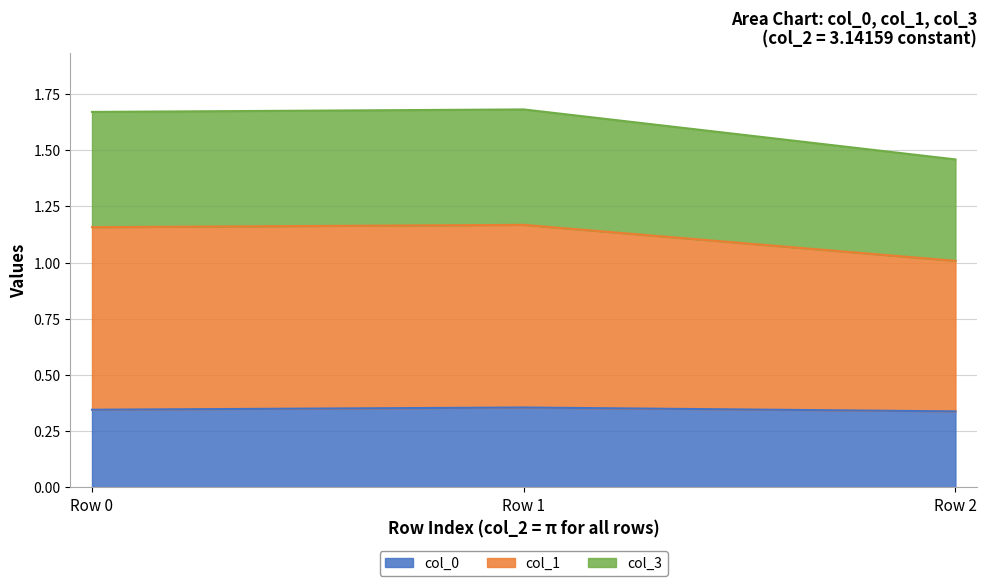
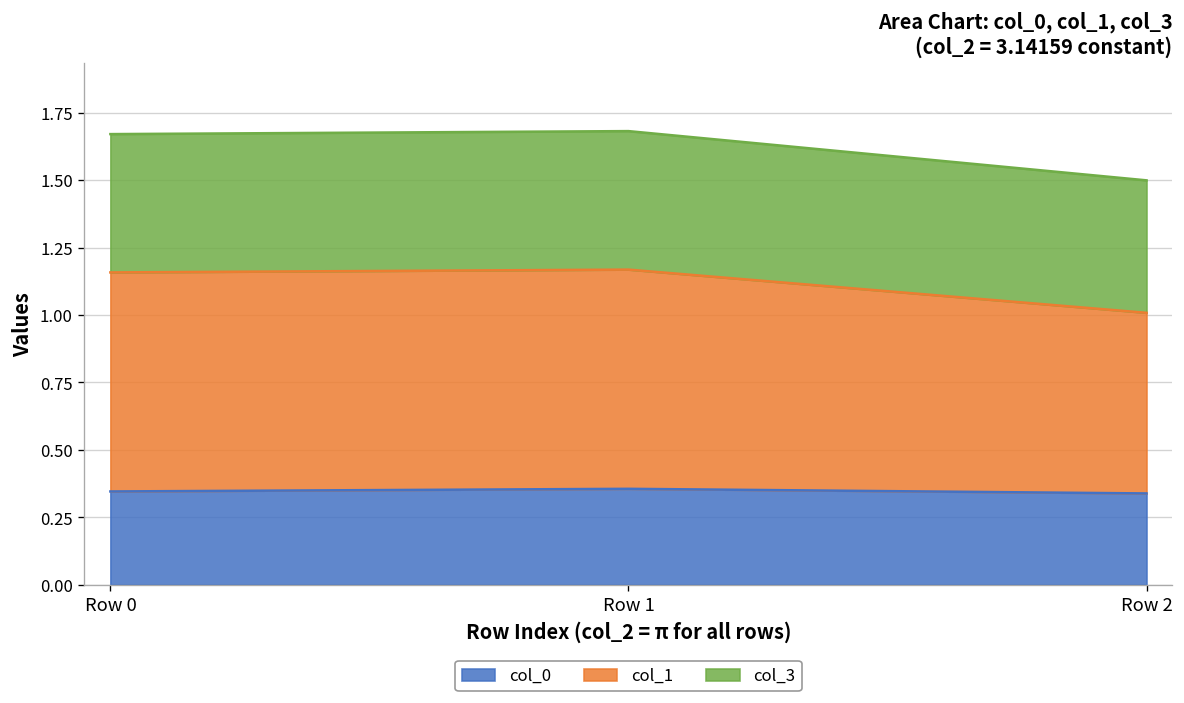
col_3, Row 2: 0.45 -> 0.49
